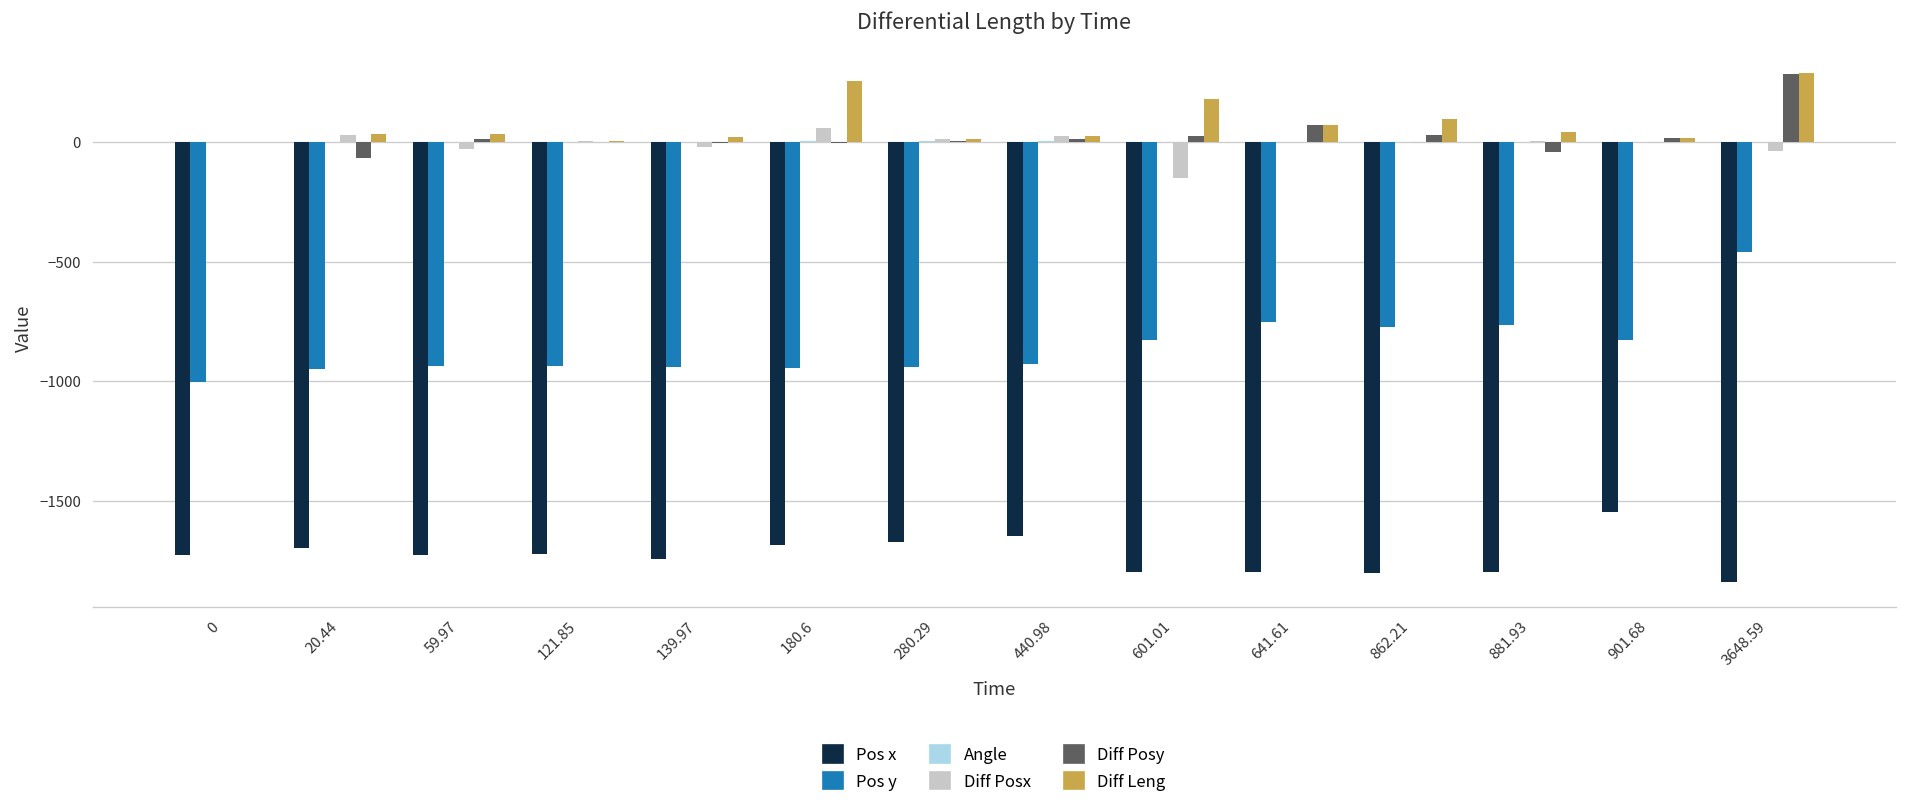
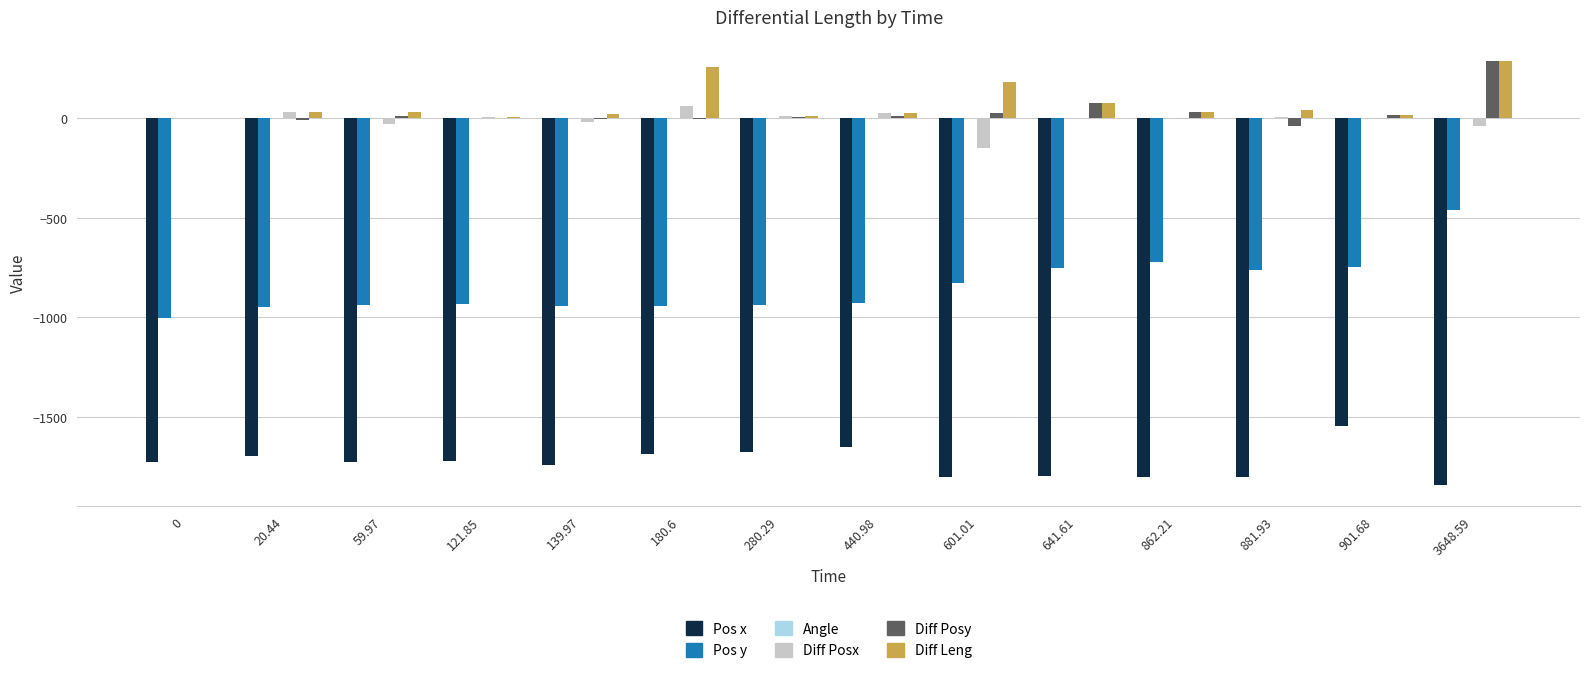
Diff Posy, 20.44: -70 -> -10
Pos y, 862.21: -770 -> -720
Diff Leng, 862.21: 100 -> 30
Pos y, 901.68: -830 -> -750
